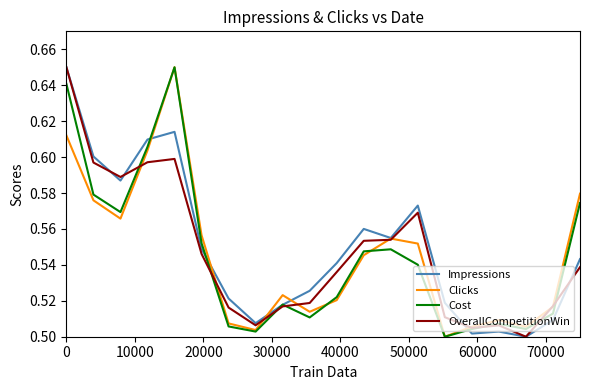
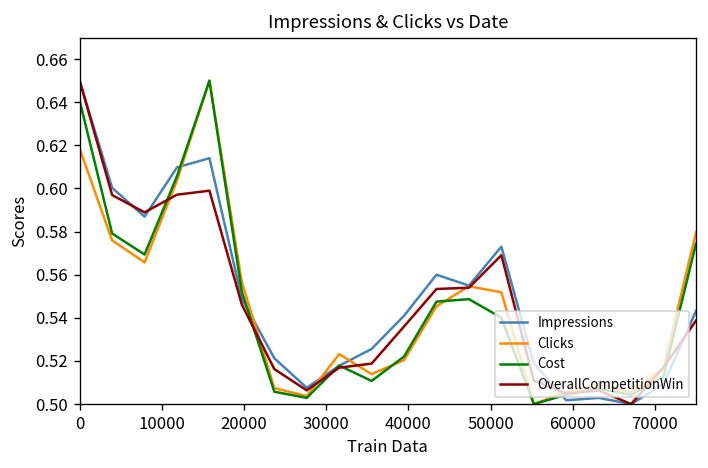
Clicks, 0: 0.612 -> 0.619
